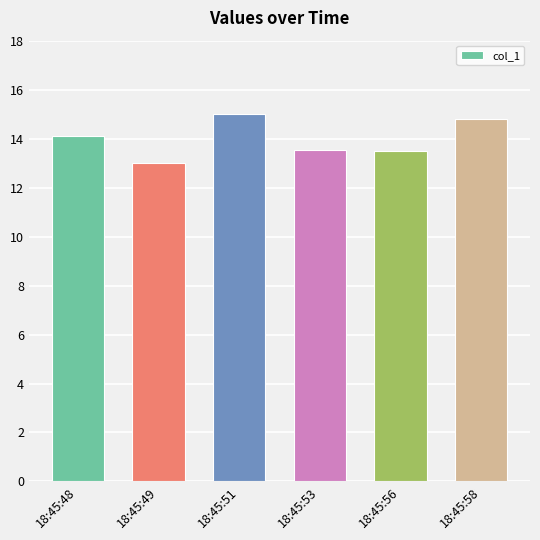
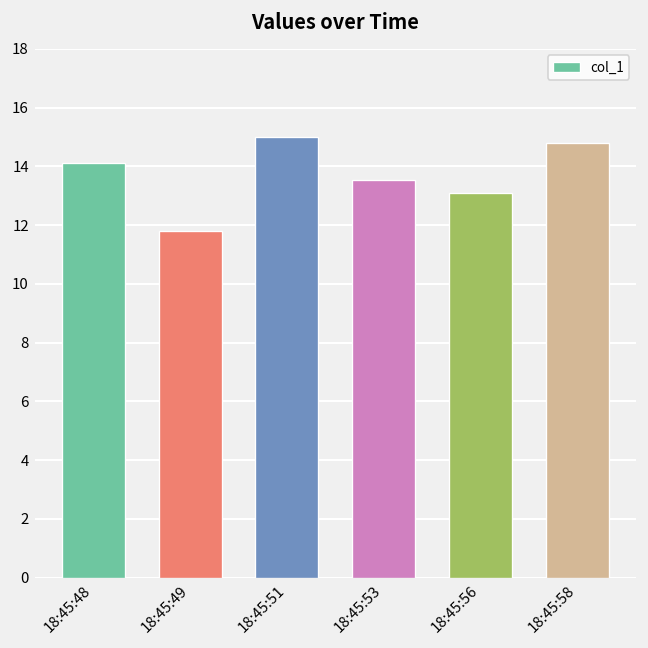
18:45:49: 13.0 -> 11.8
18:45:56: 13.5 -> 13.1
